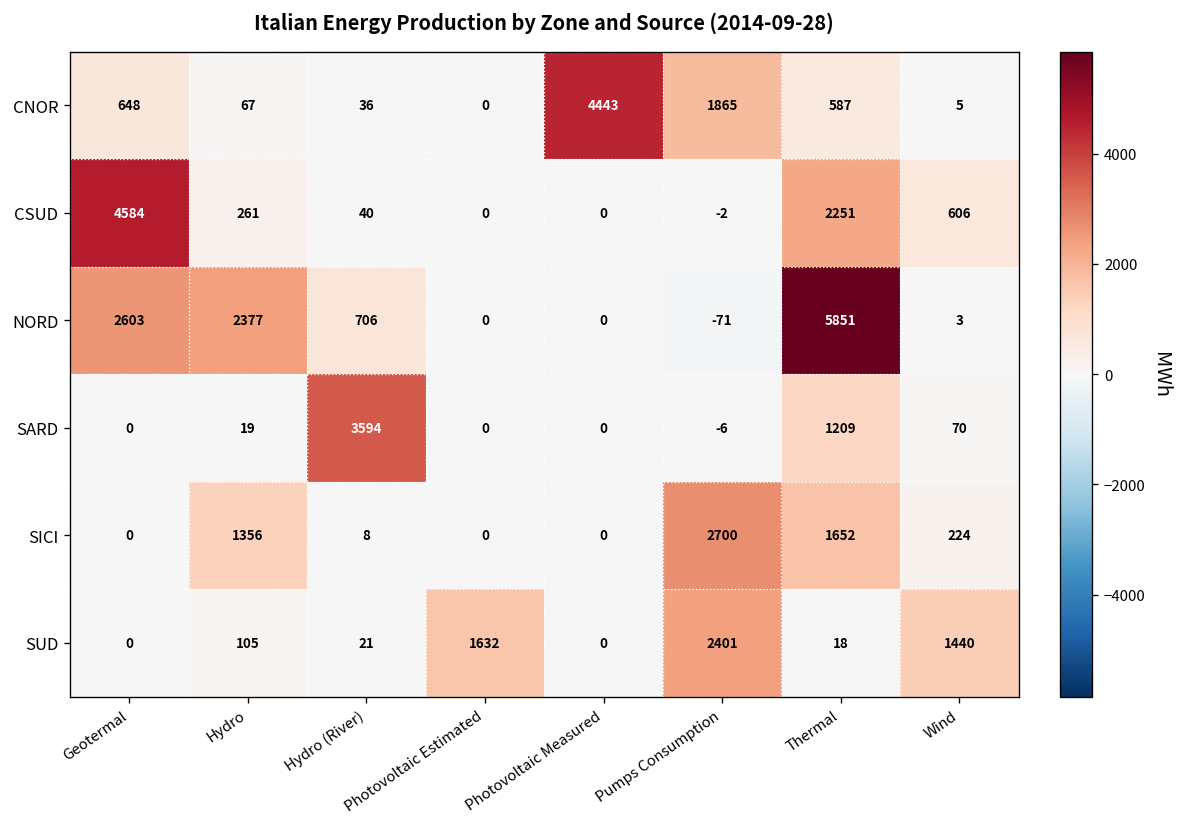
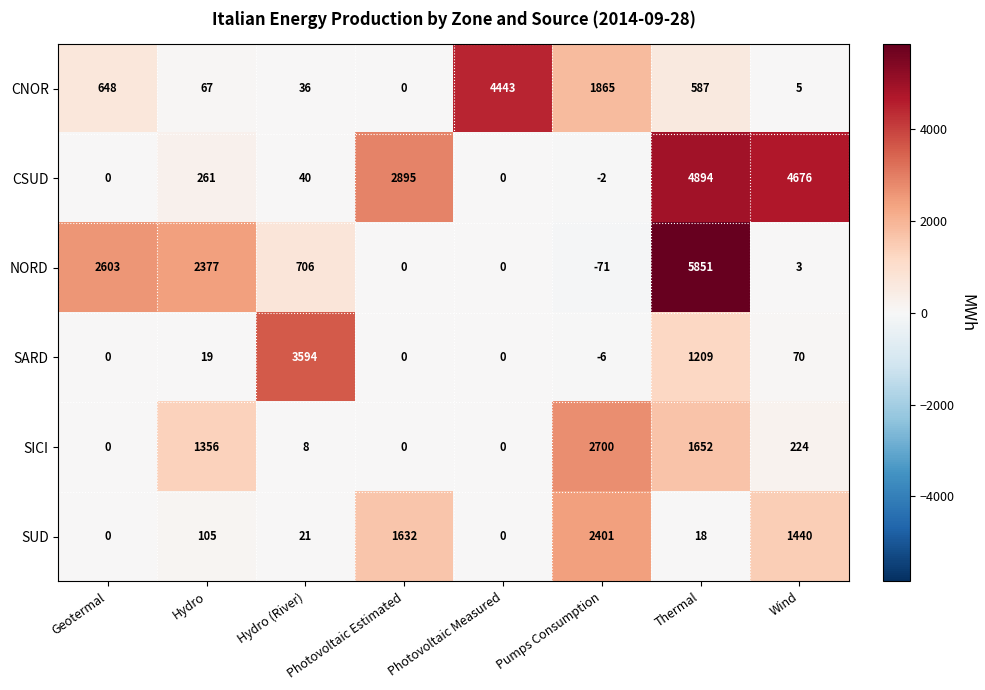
CSUD, Geotermal: 4584 -> 0
CSUD, Photovoltaic Estimated: 0 -> 2895
CSUD, Thermal: 2251 -> 4894
CSUD, Wind: 606 -> 4676
